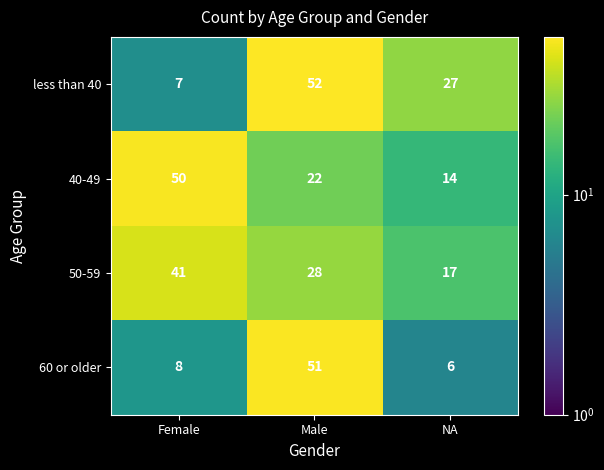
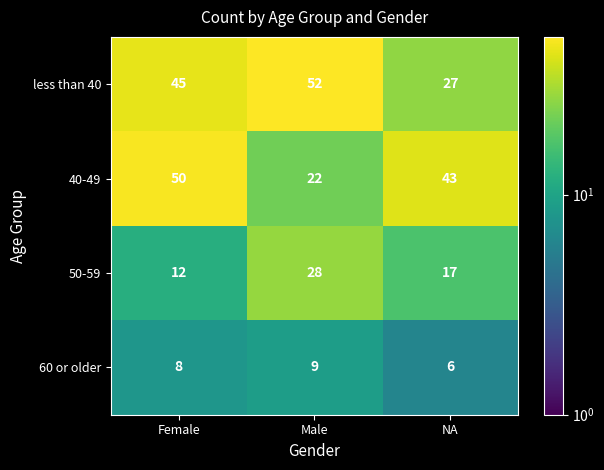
less than 40, Female: 7 -> 45
40-49, NA: 14 -> 43
50-59, Female: 41 -> 12
60 or older, Male: 51 -> 9
